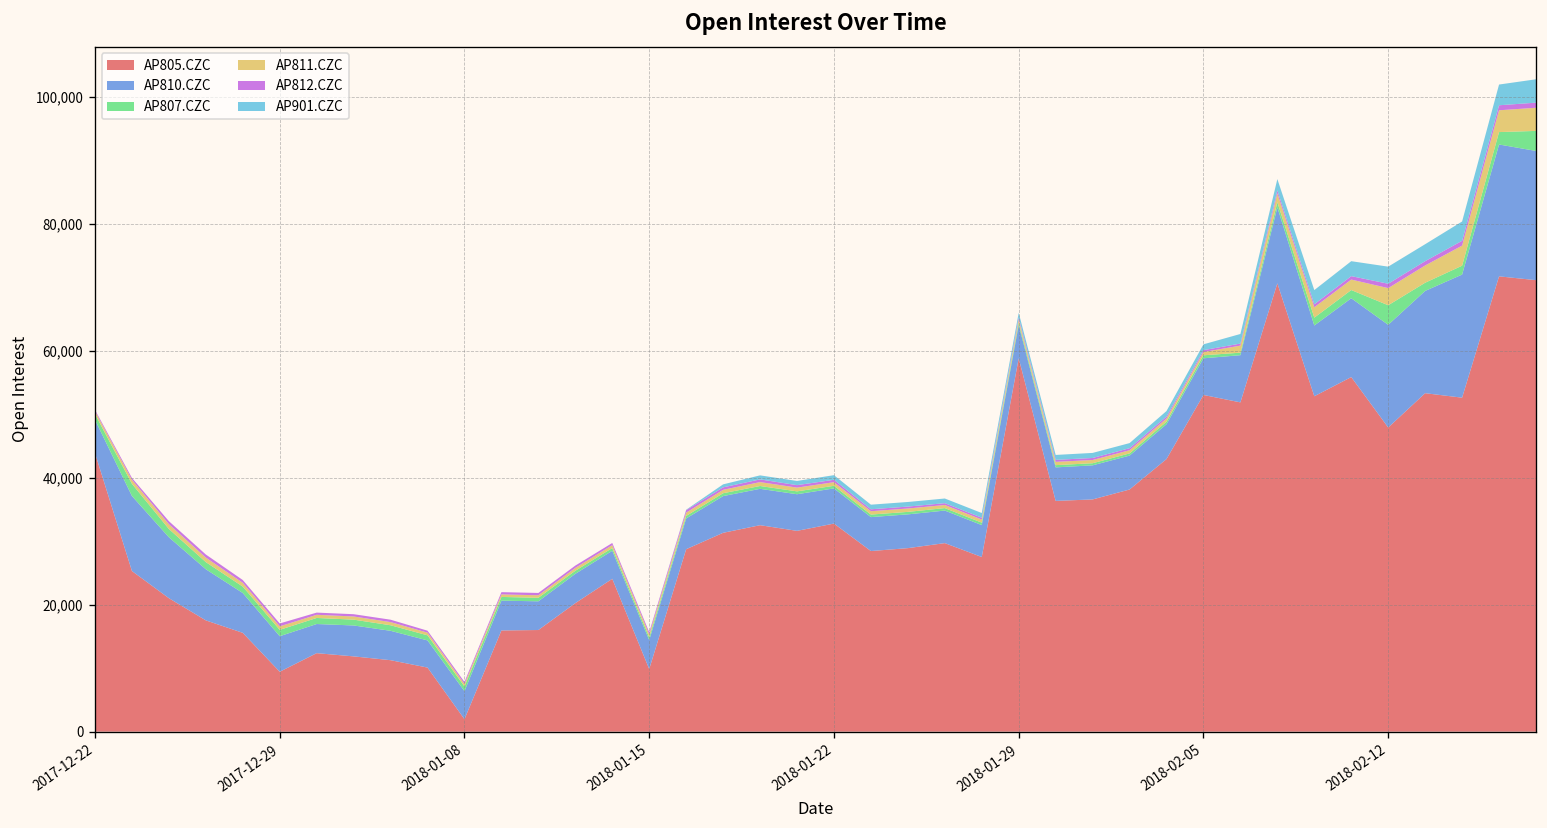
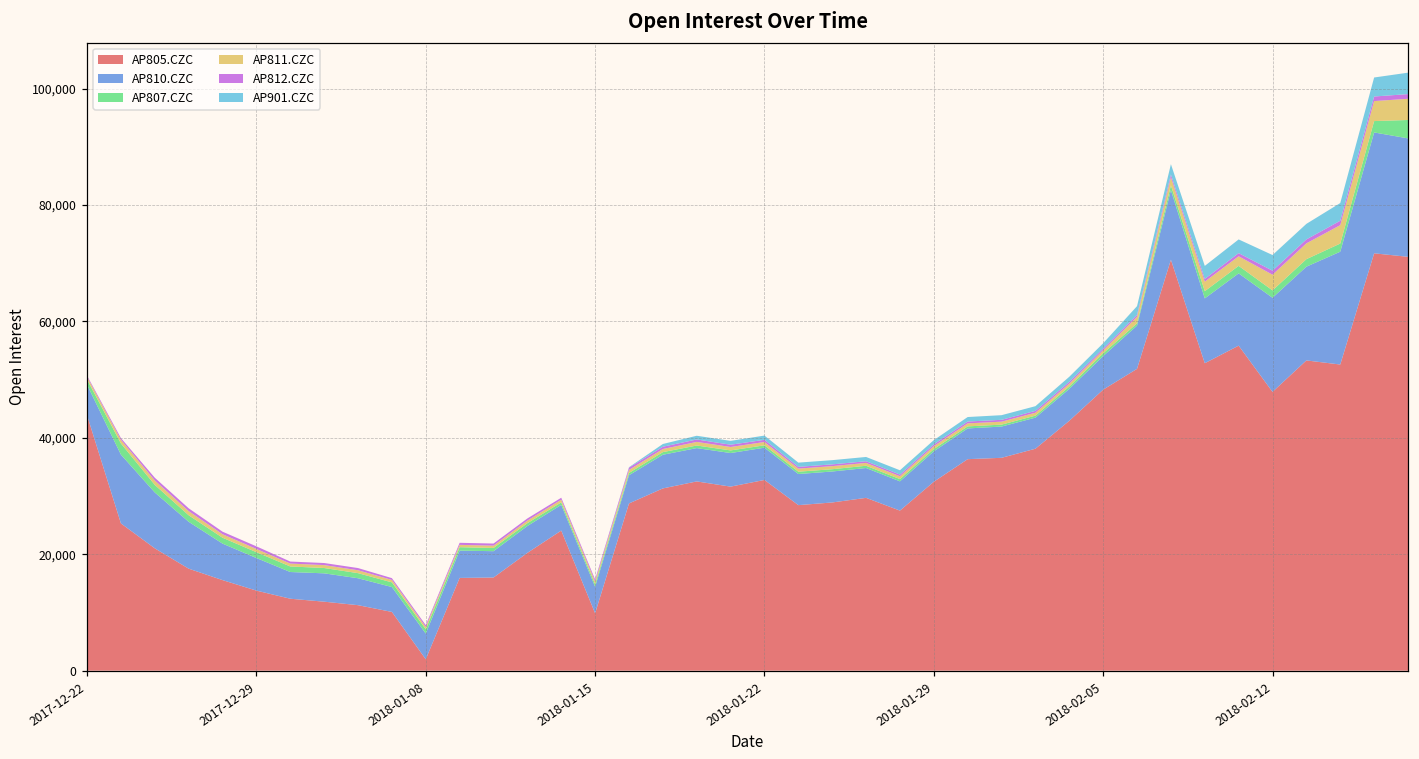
AP805.CZC, 2017-12-29: 9,000 -> 14,000
AP805.CZC, 2018-01-29: 59,000 -> 32,000
AP805.CZC, 2018-02-05: 53,000 -> 48,000
AP807.CZC, 2018-02-12: 3,000 -> 1,000
